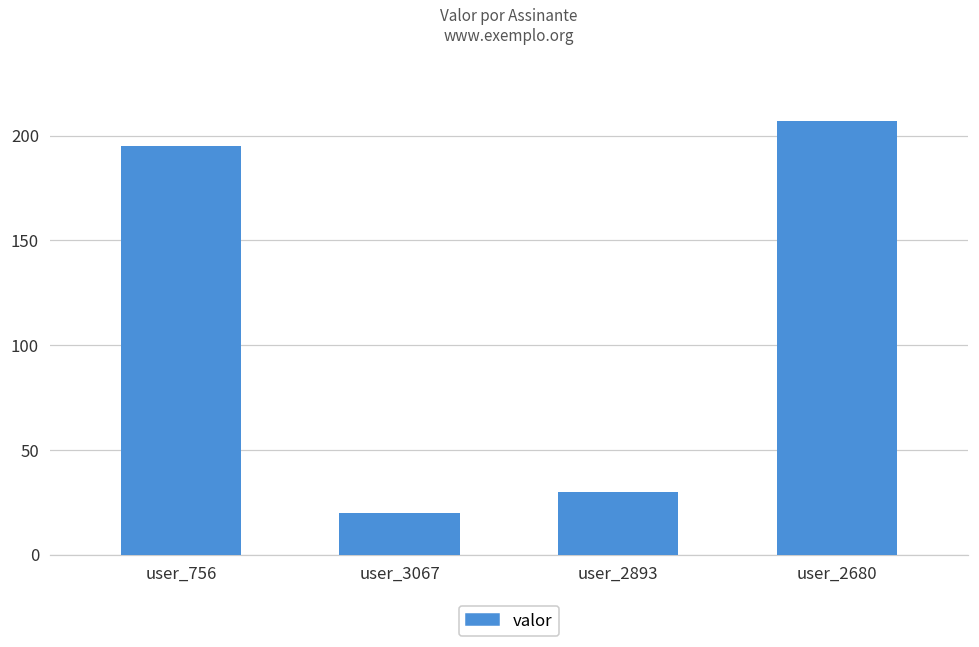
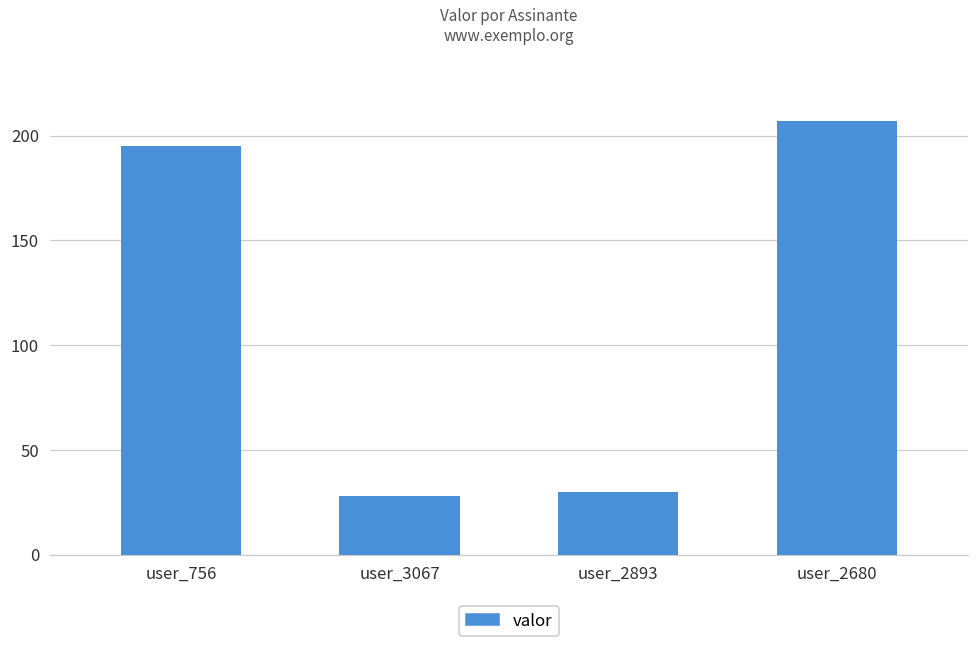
user_3067: 20 -> 28
